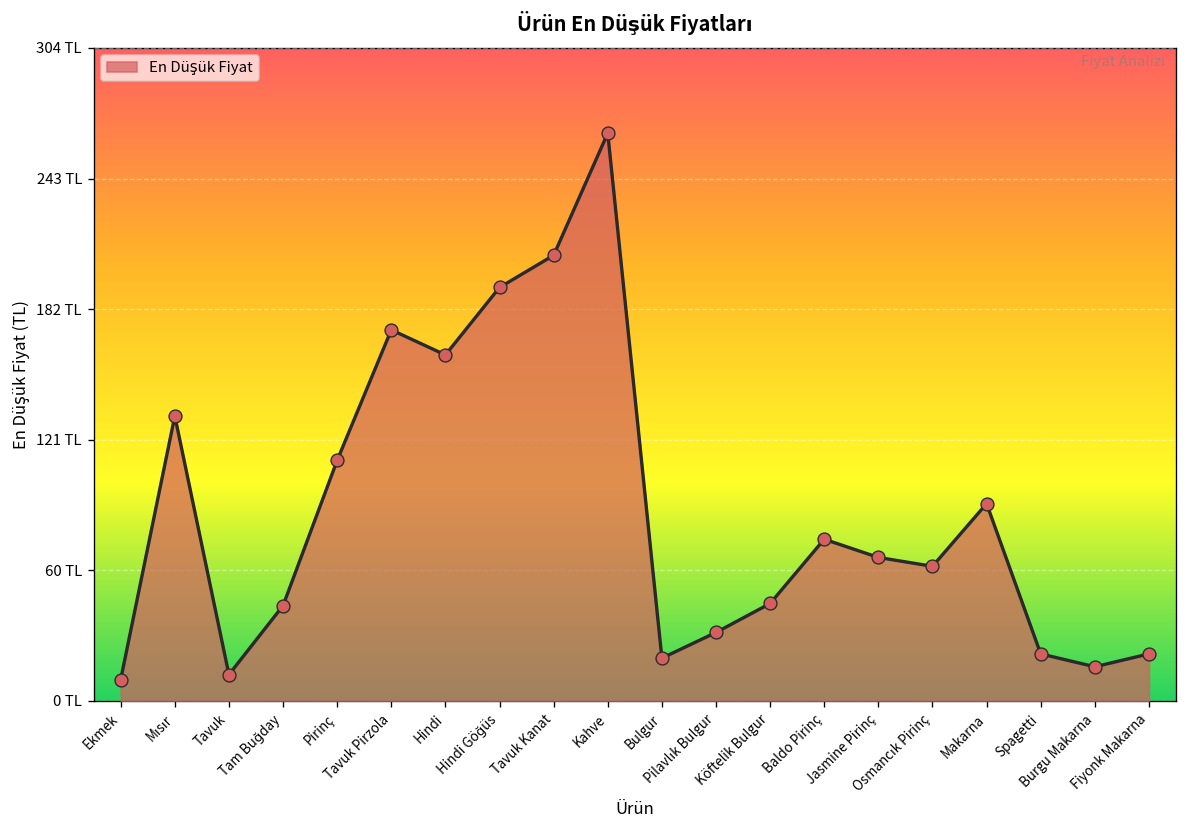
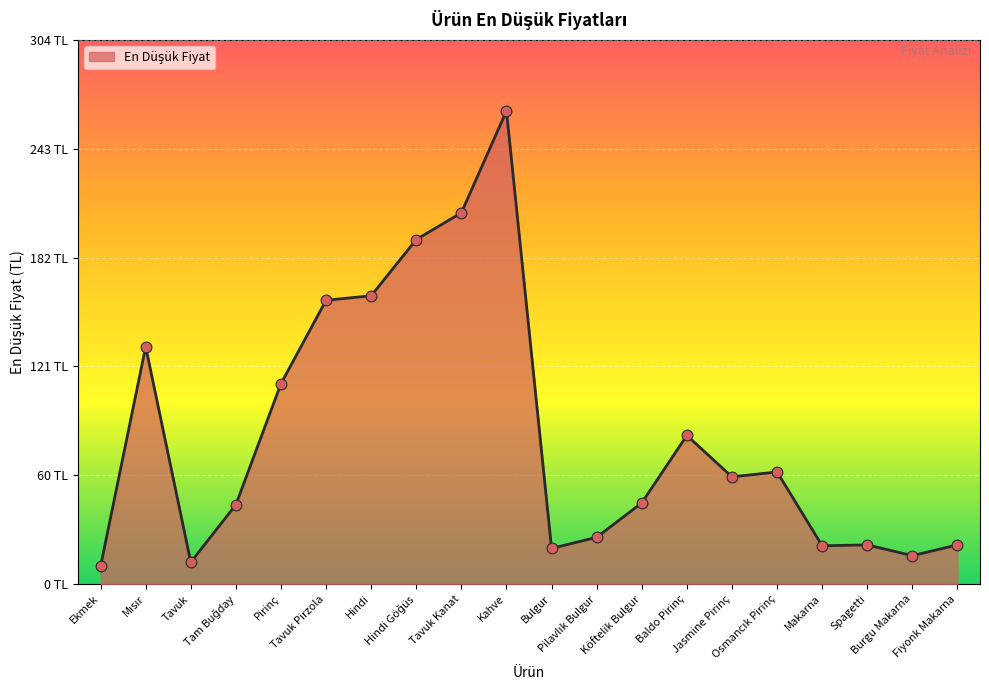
Tavuk Pirzola: 173 TL -> 159 TL
Pilavlık Bulgur: 32 TL -> 26 TL
Baldo Pirinç: 76 TL -> 83 TL
Jasmine Pirinç: 67 TL -> 60 TL
Makarna: 92 TL -> 22 TL
